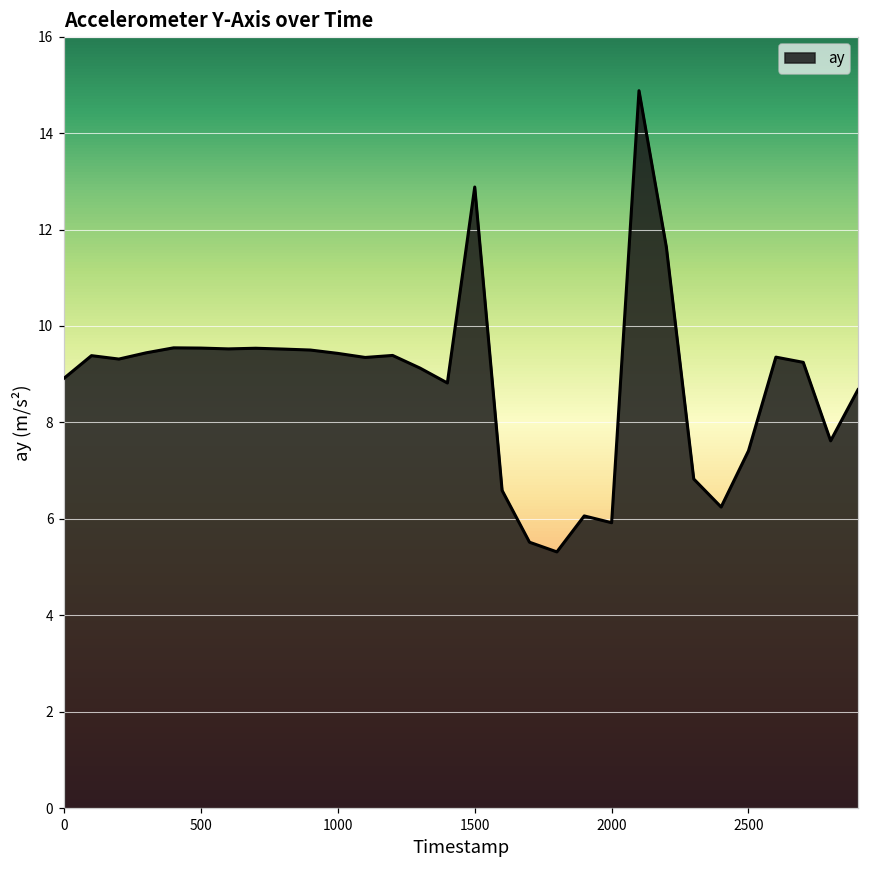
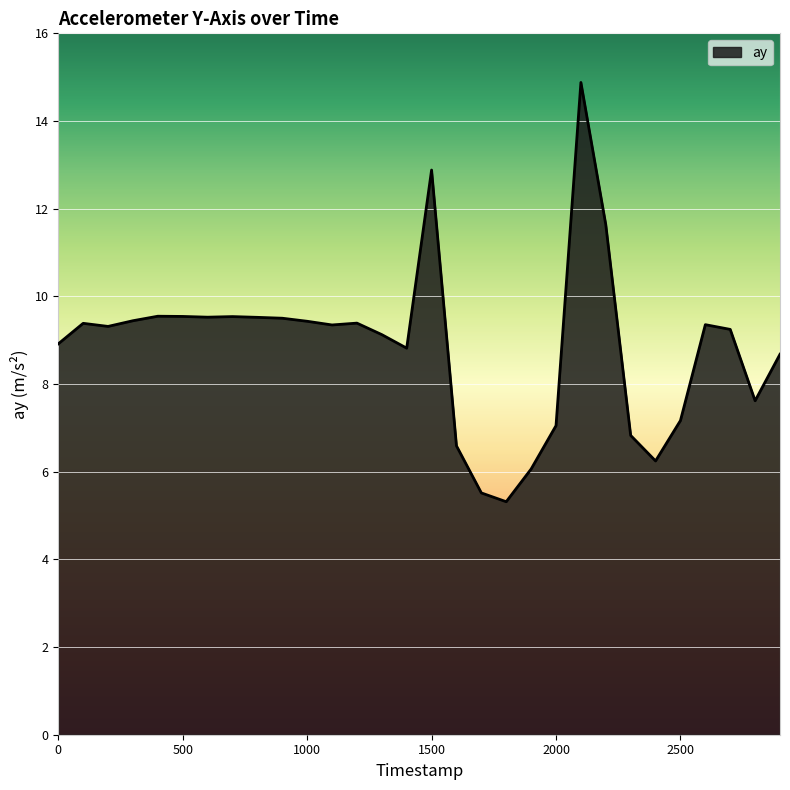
2000: 5.9 -> 7.1
2500: 7.4 -> 7.2
